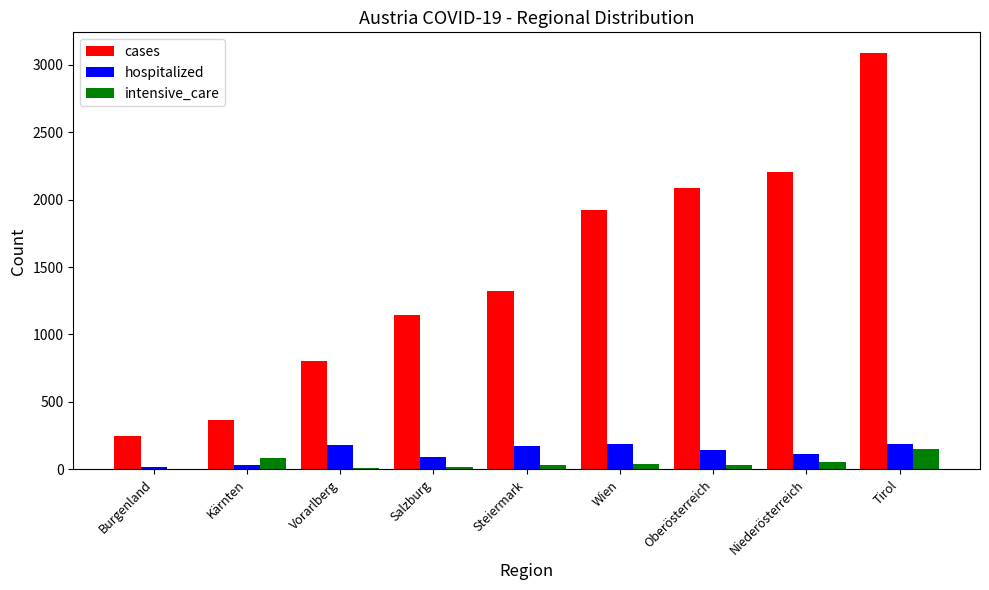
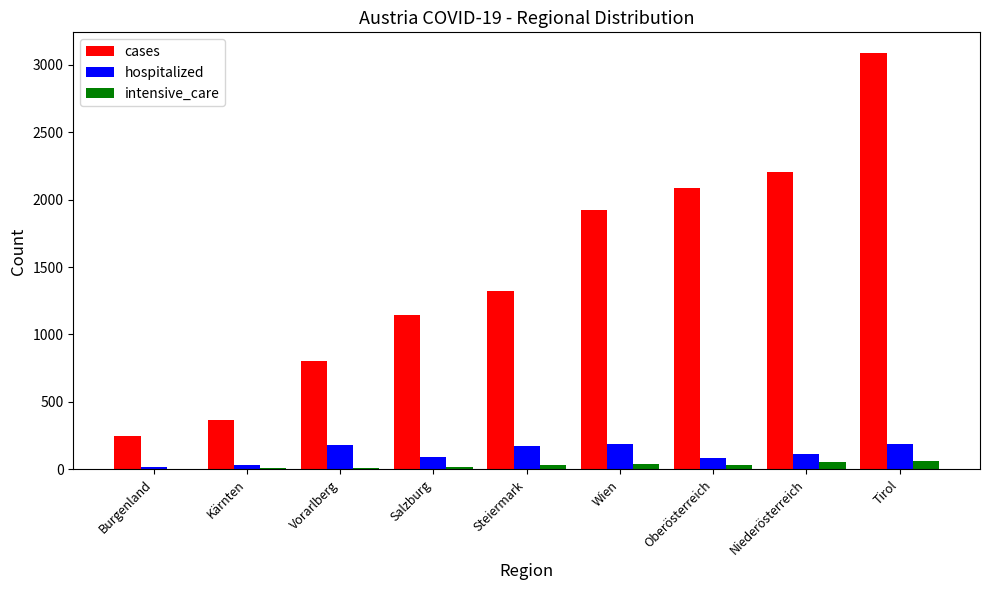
intensive_care, Kärnten: 90 -> 10
hospitalized, Oberösterreich: 150 -> 80
intensive_care, Tirol: 150 -> 70
